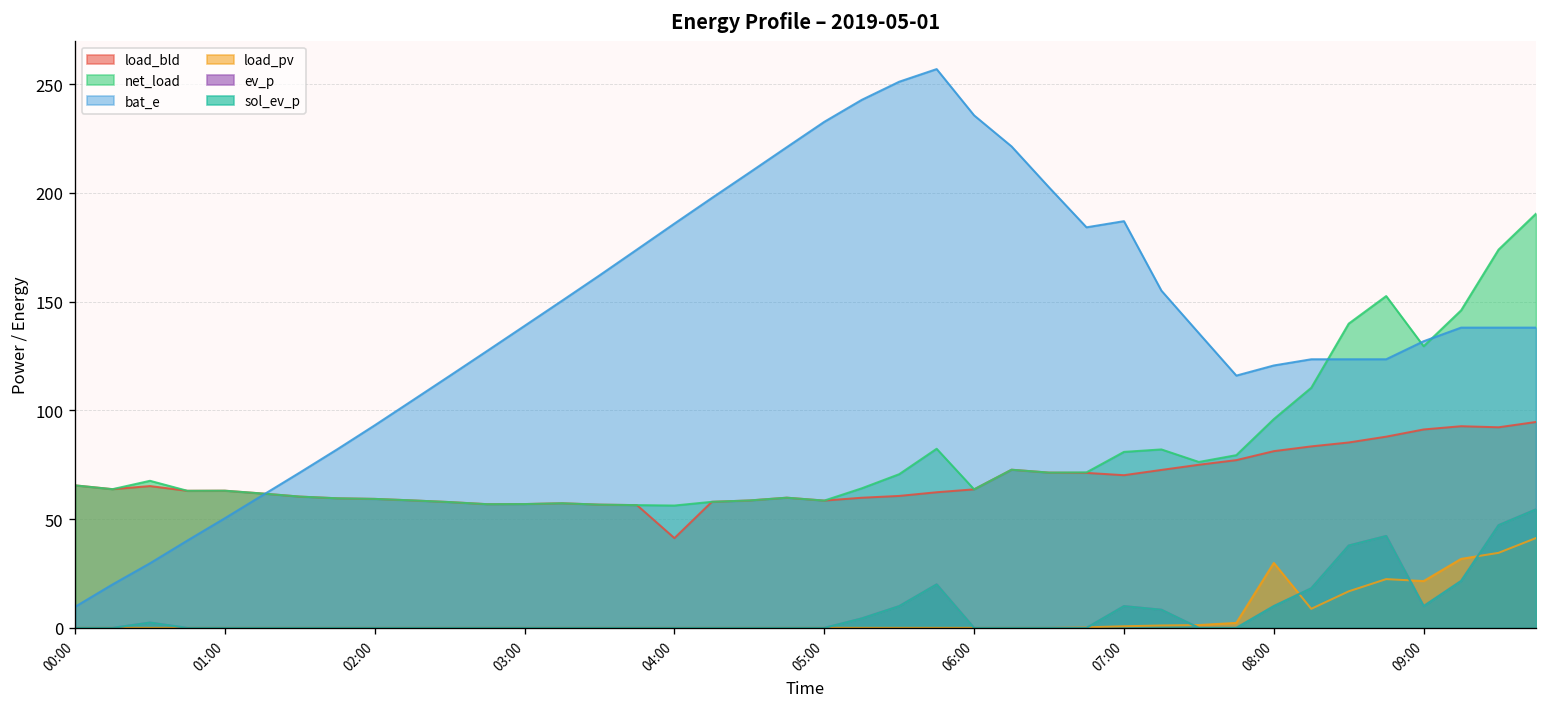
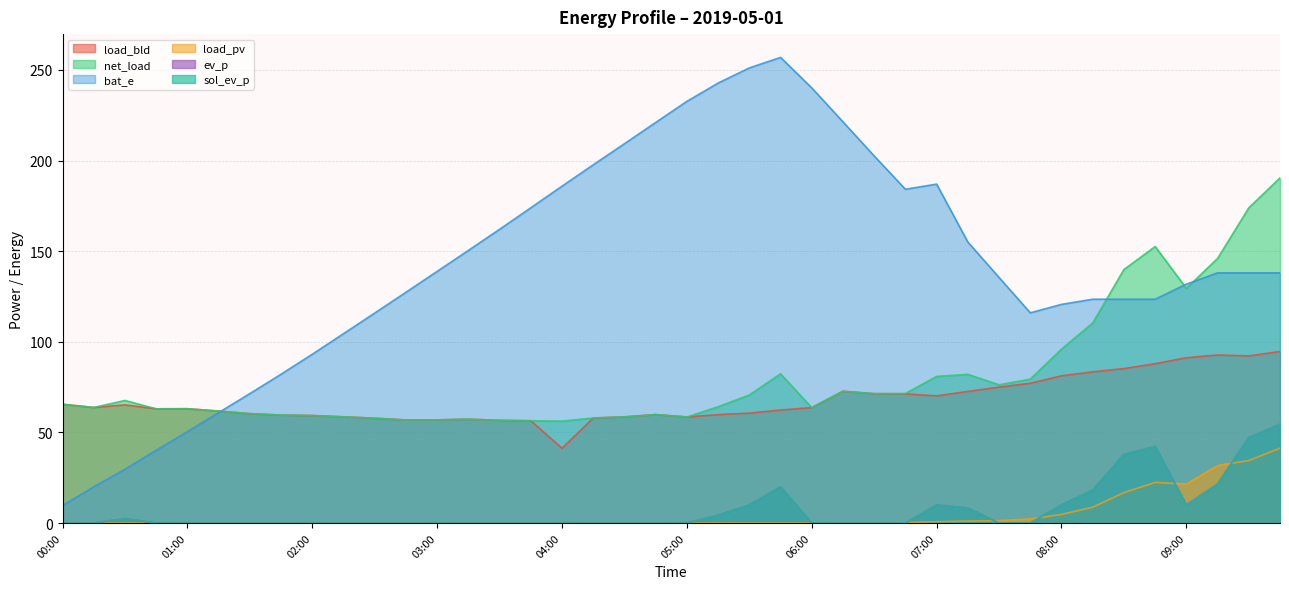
bat_e, 06:00: 236 -> 240
load_pv, 08:00: 30 -> 5
